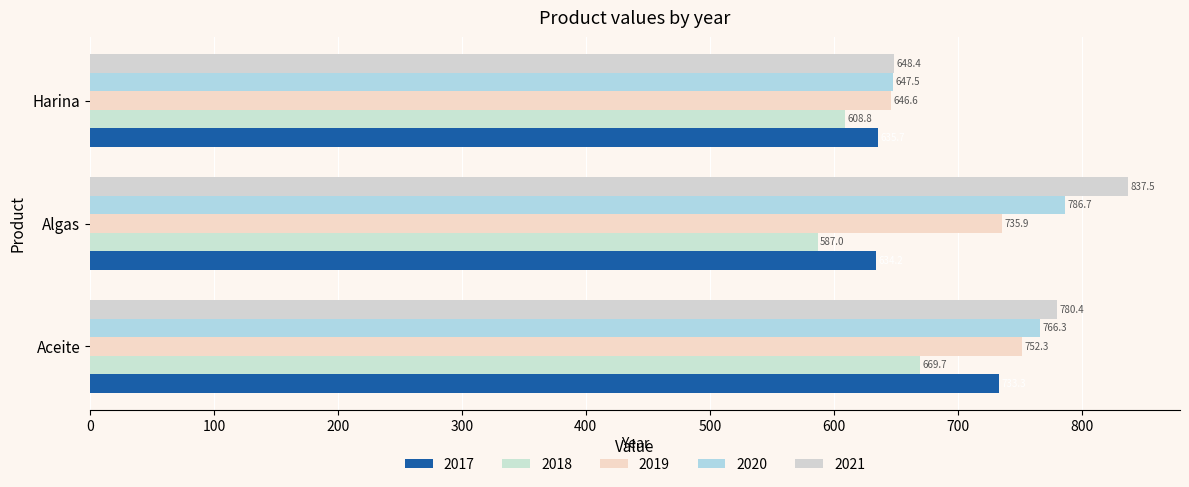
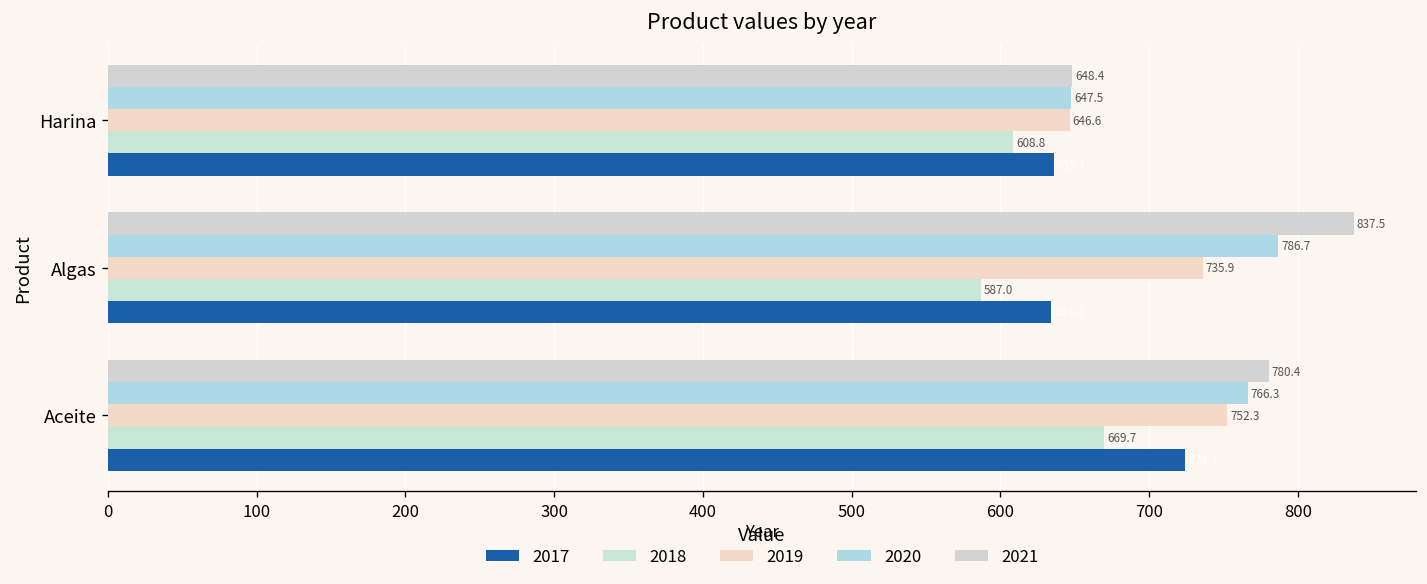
2017, Aceite: 733 -> 724
